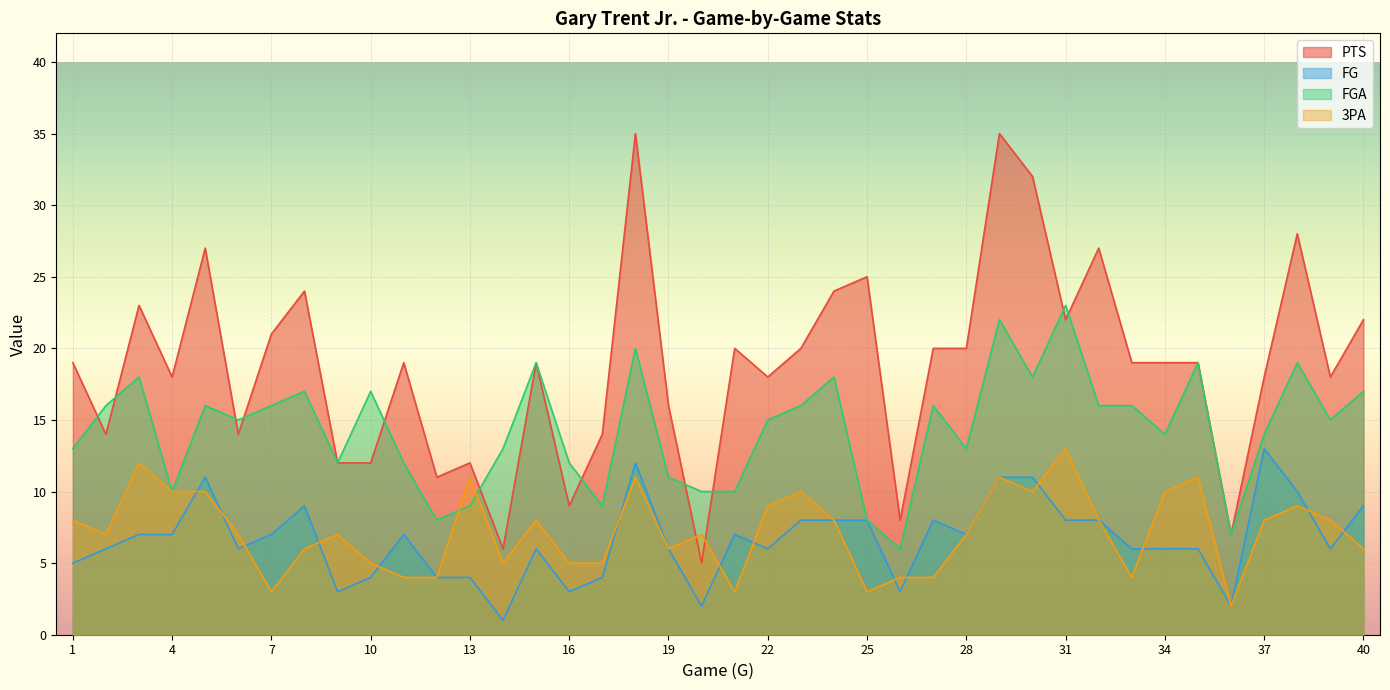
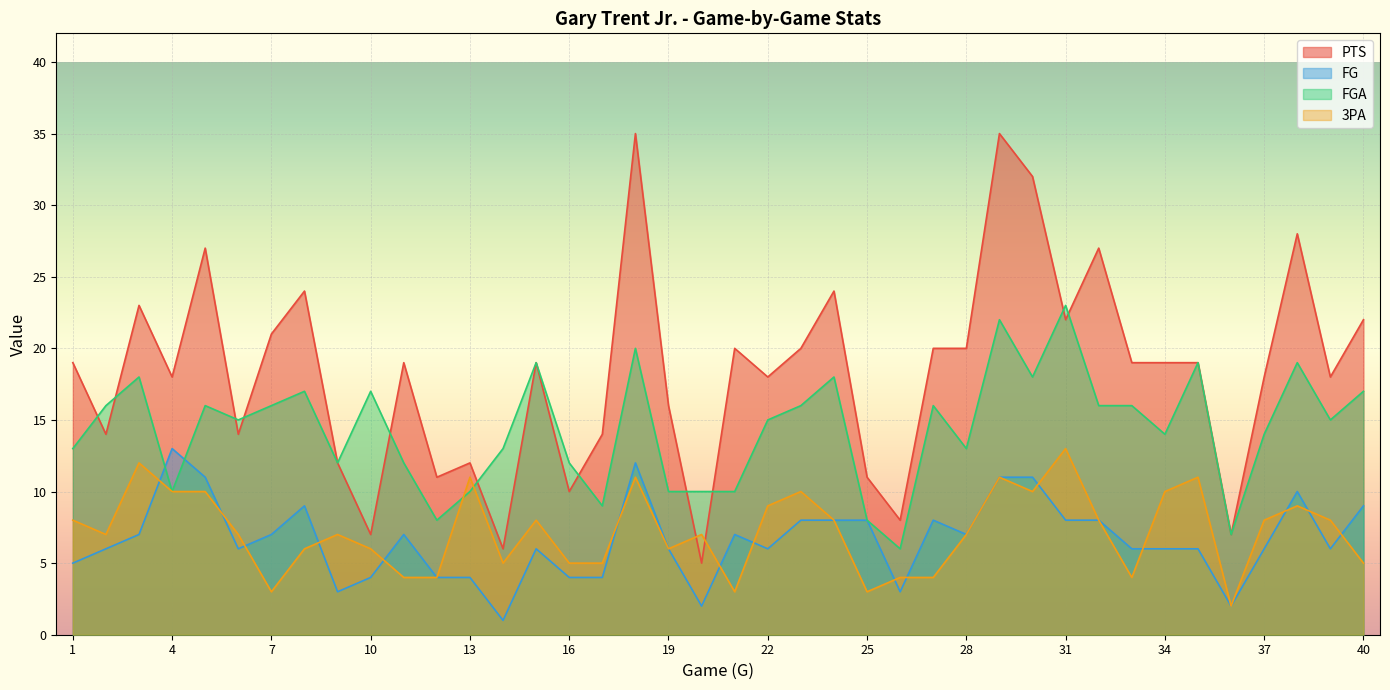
FG, 4: 7 -> 13
PTS, 10: 12 -> 7
3PA, 10: 5 -> 6
FGA, 13: 9 -> 10
PTS, 16: 9 -> 10
FG, 16: 3 -> 4
FGA, 19: 11 -> 10
PTS, 25: 25 -> 11
FG, 37: 13 -> 6
3PA, 40: 6 -> 5
